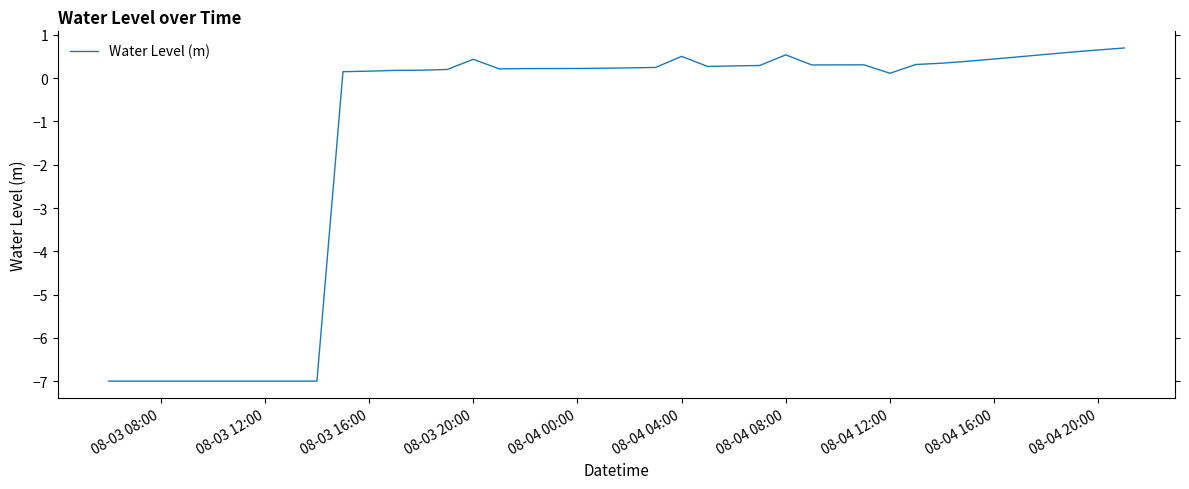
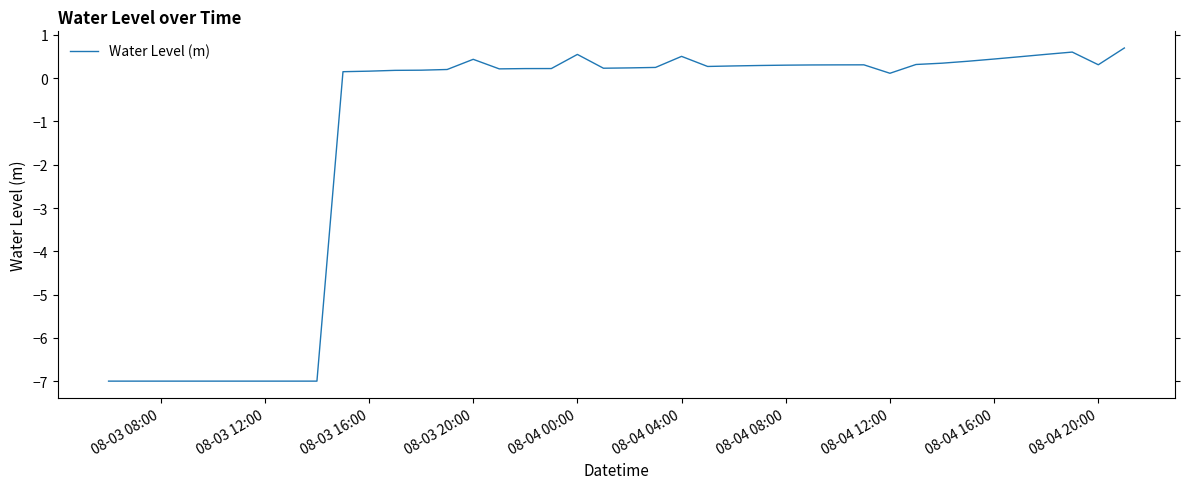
08-04 00:00: 0.2 -> 0.5
08-04 08:00: 0.5 -> 0.3
08-04 20:00: 0.7 -> 0.3
